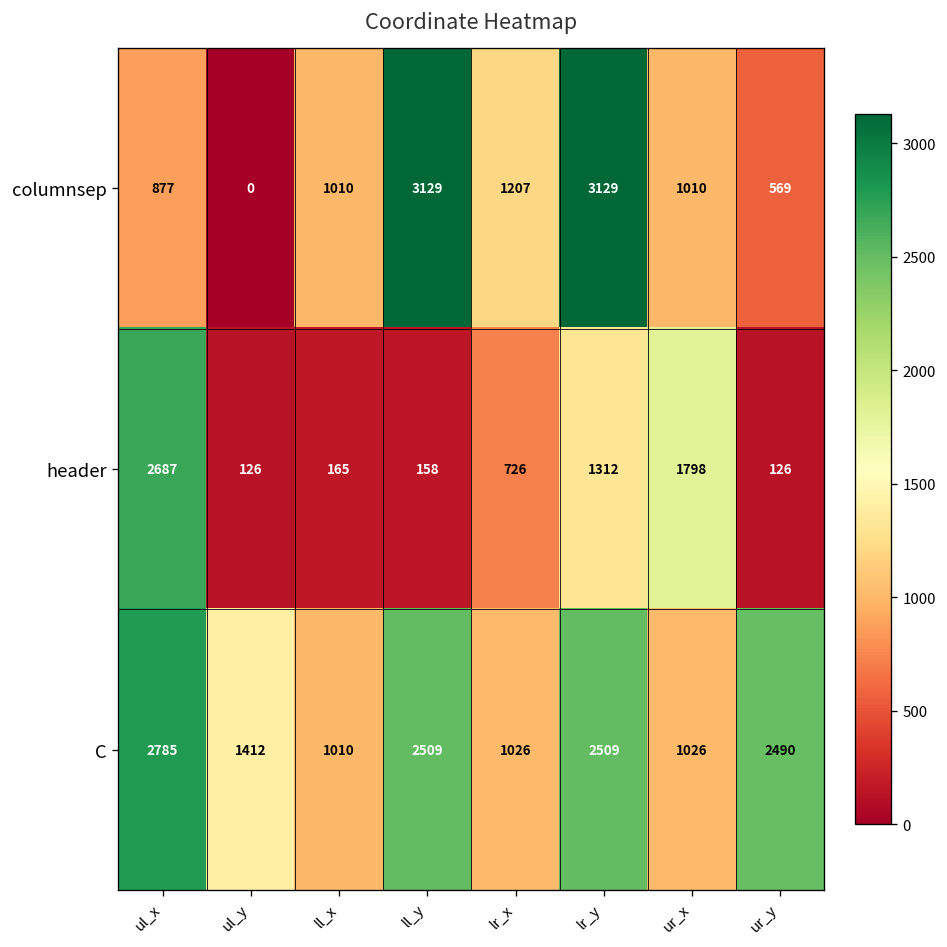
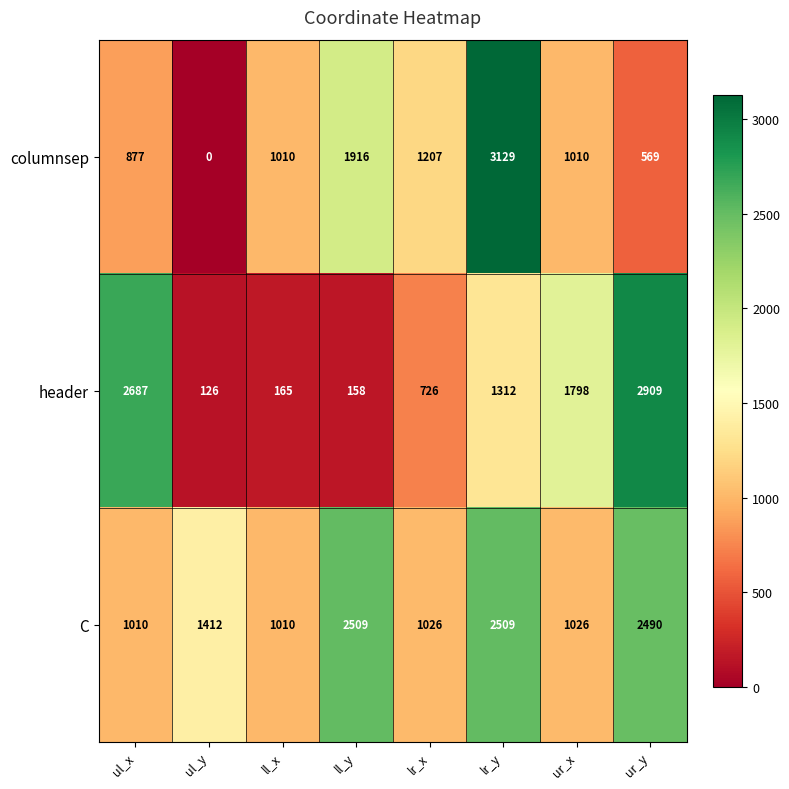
columnsep, ll_y: 3129 -> 1916
header, ur_y: 126 -> 2909
C, ul_x: 2785 -> 1010
